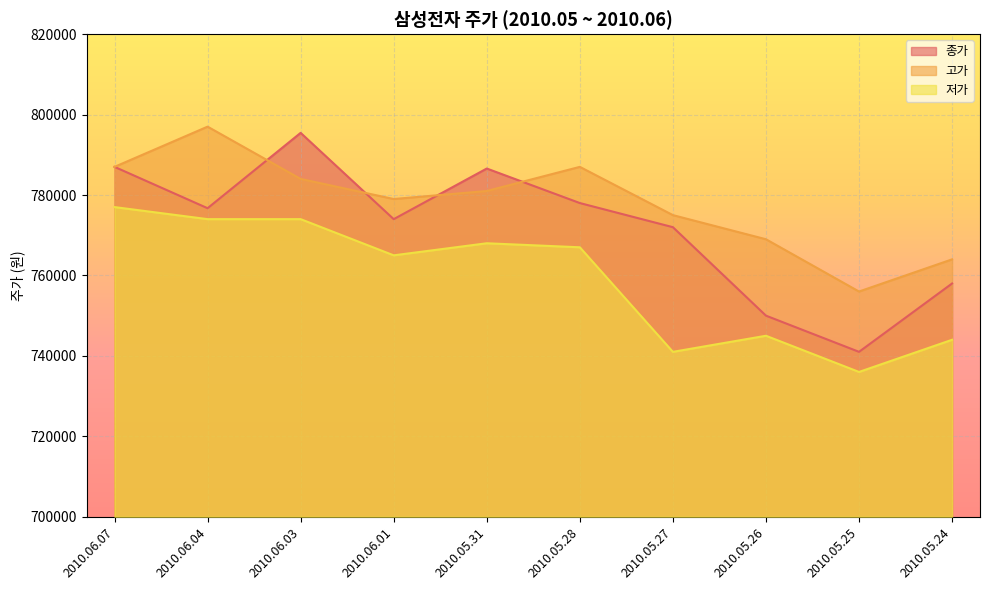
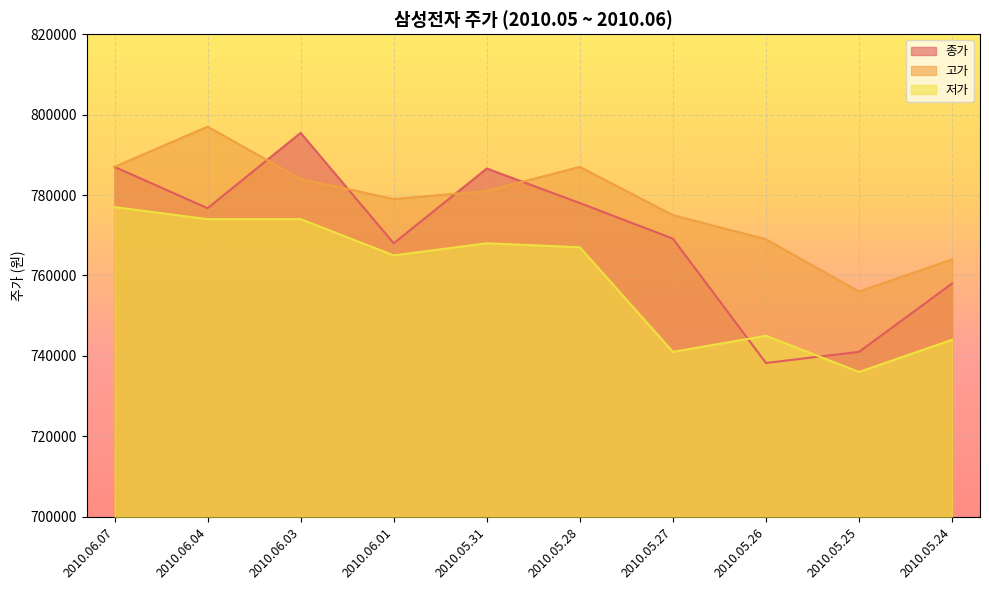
종가, 2010.06.01: 774000 -> 768000
종가, 2010.05.27: 772000 -> 769000
종가, 2010.05.26: 750000 -> 738000
